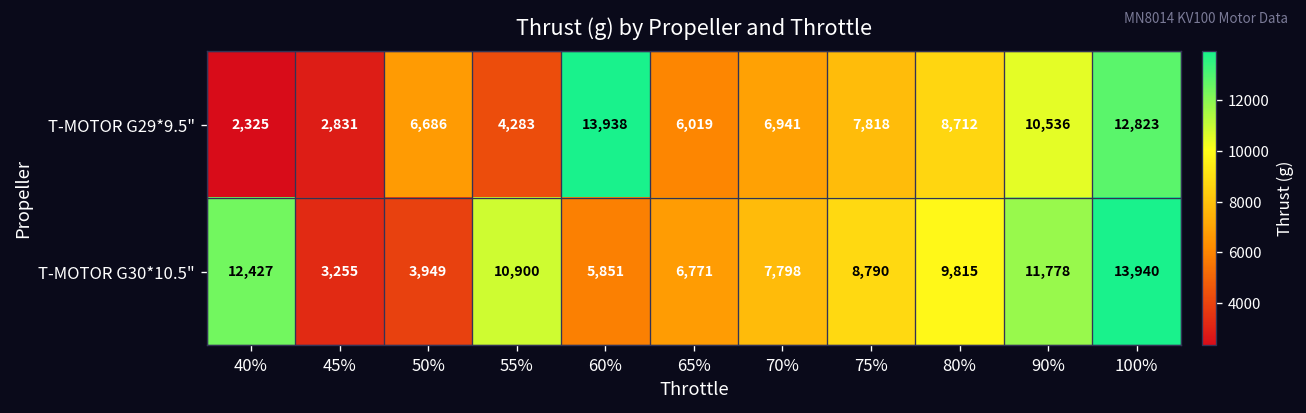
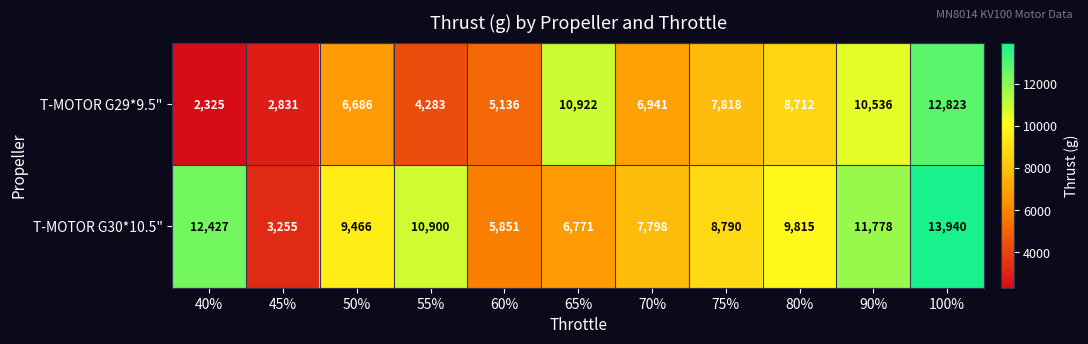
T-MOTOR G29*9.5", 60%: 13,938 -> 5,136
T-MOTOR G29*9.5", 65%: 6,019 -> 10,922
T-MOTOR G30*10.5", 50%: 3,949 -> 9,466
